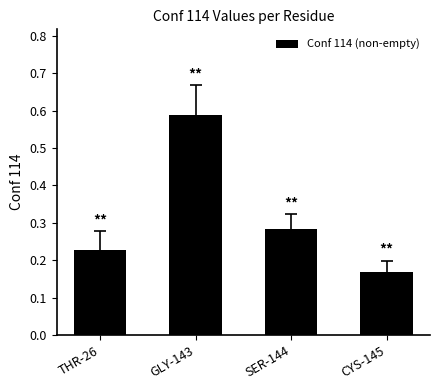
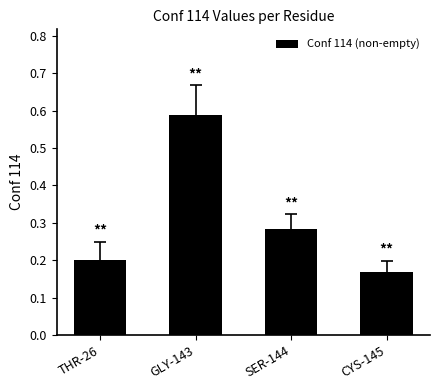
Conf 114 (non-empty), THR-26: 0.23 -> 0.20
